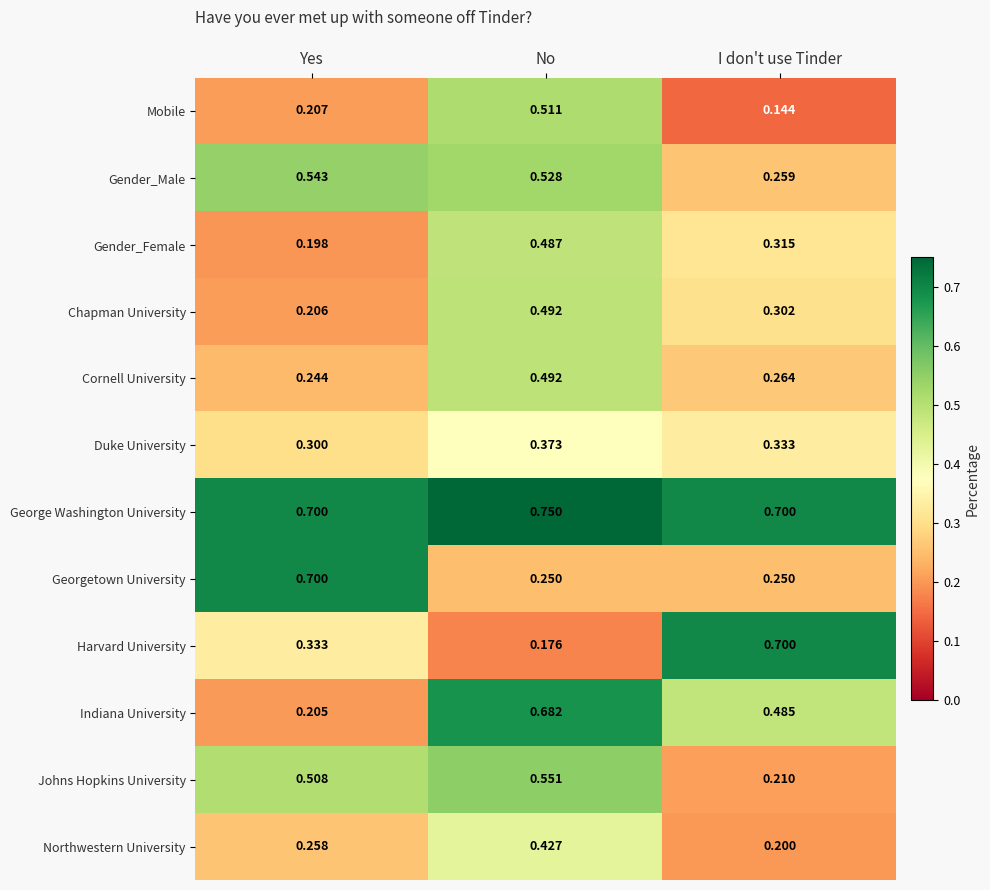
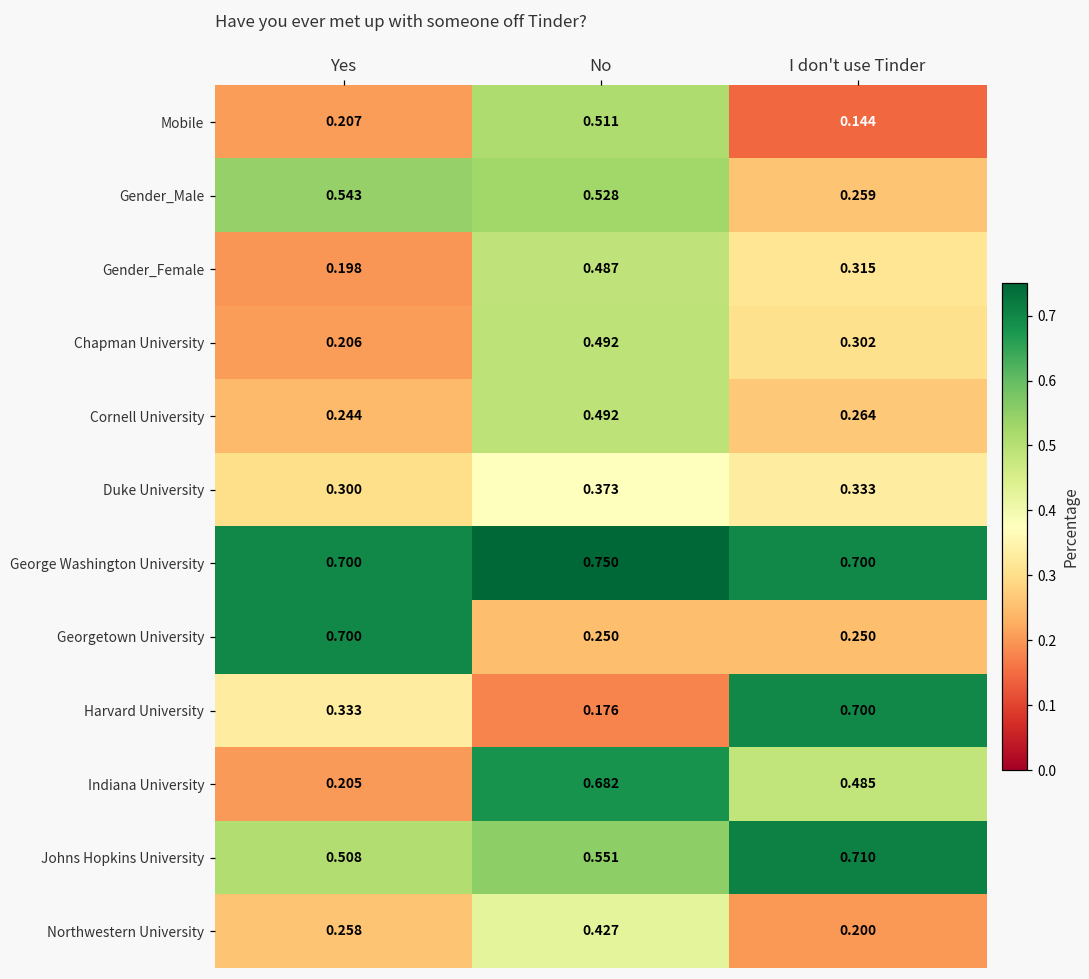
Johns Hopkins University, I don't use Tinder: 0.210 -> 0.710
